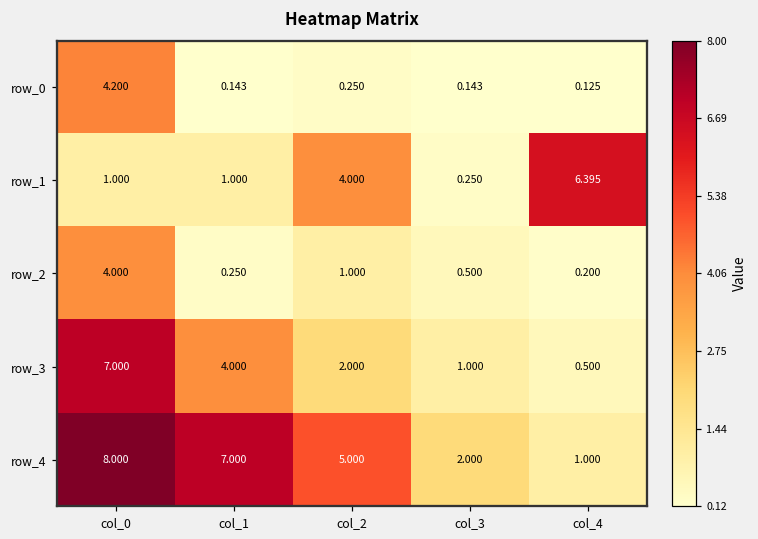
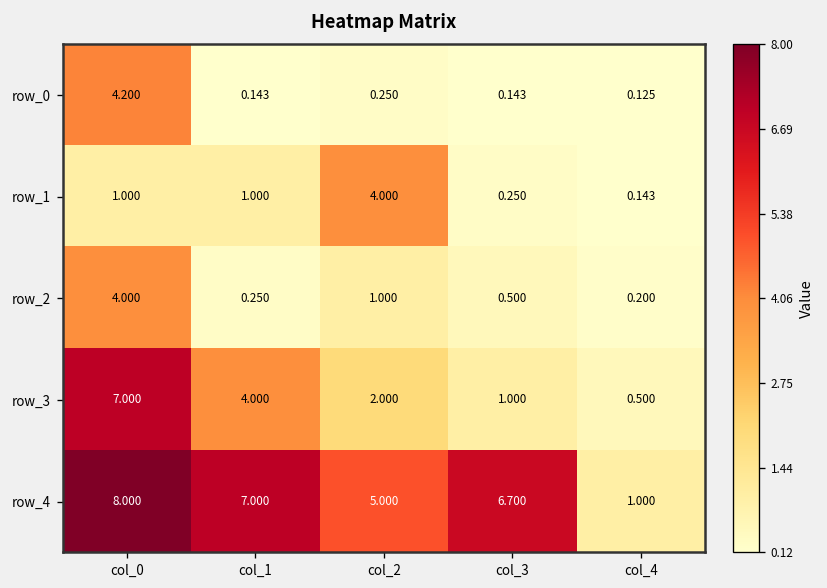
row_1, col_4: 6.395 -> 0.143
row_4, col_3: 2.000 -> 6.700
